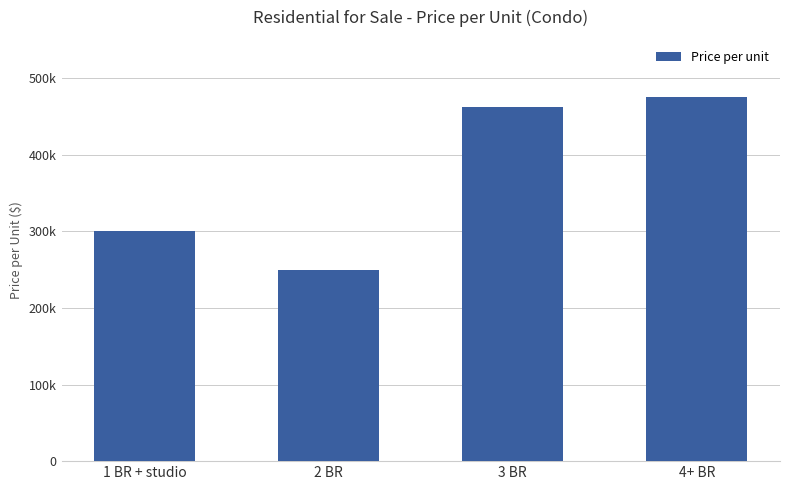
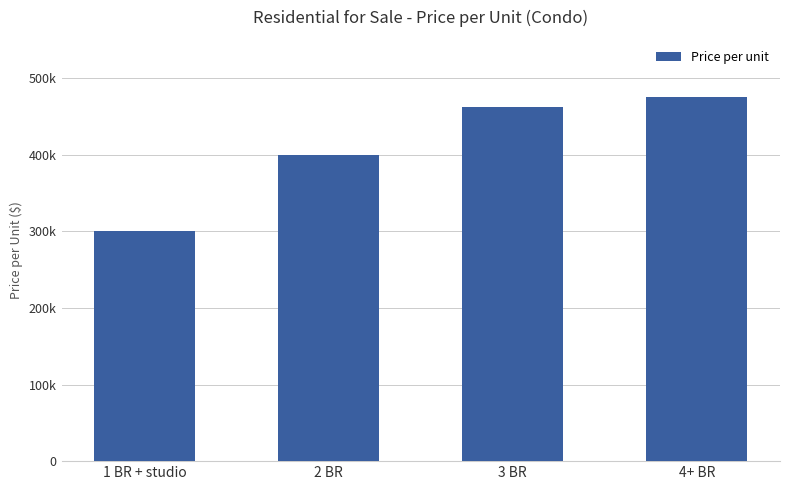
2 BR: 250000 -> 400000
